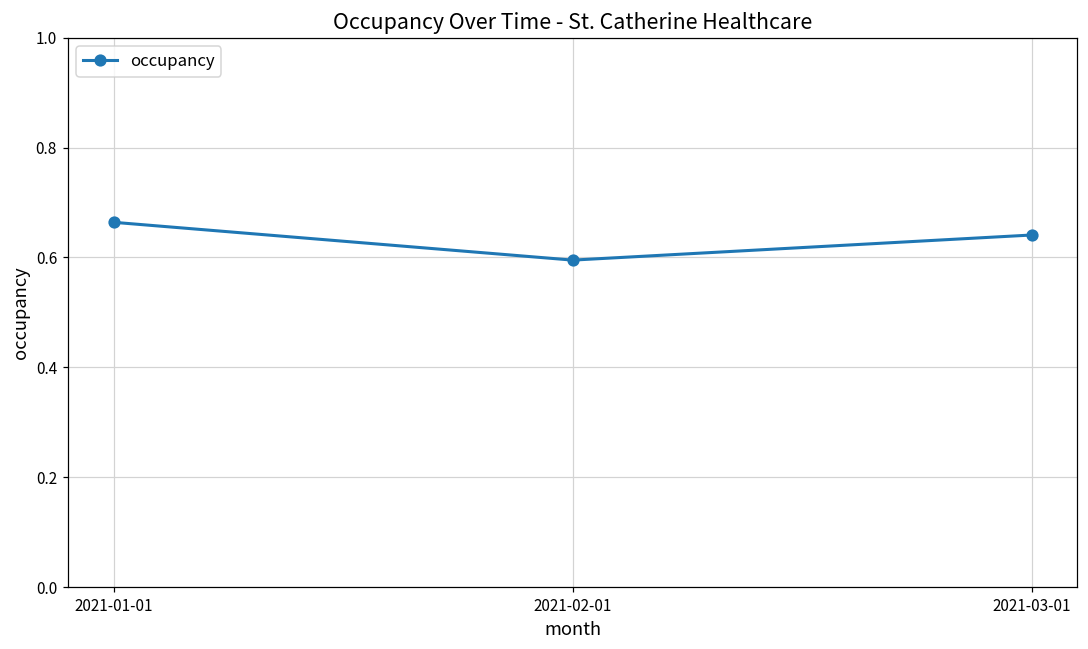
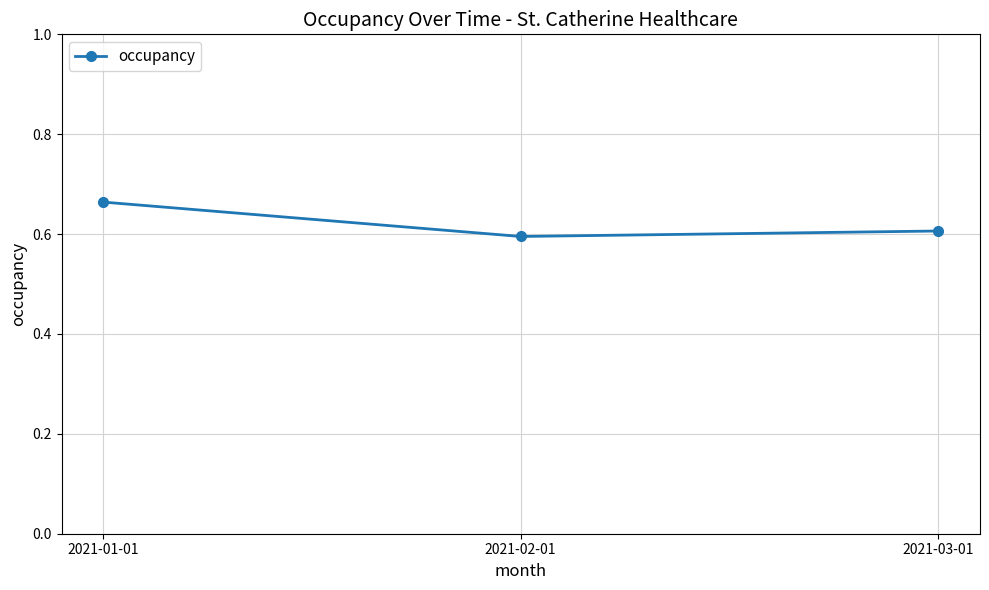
2021-03-01: 0.64 -> 0.61
